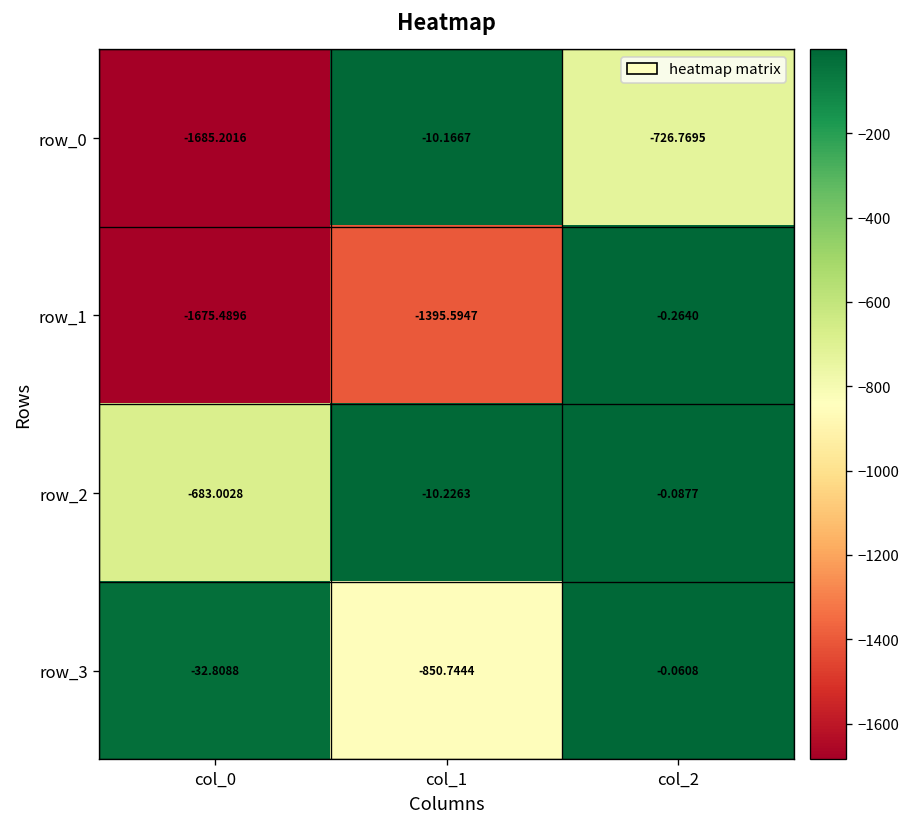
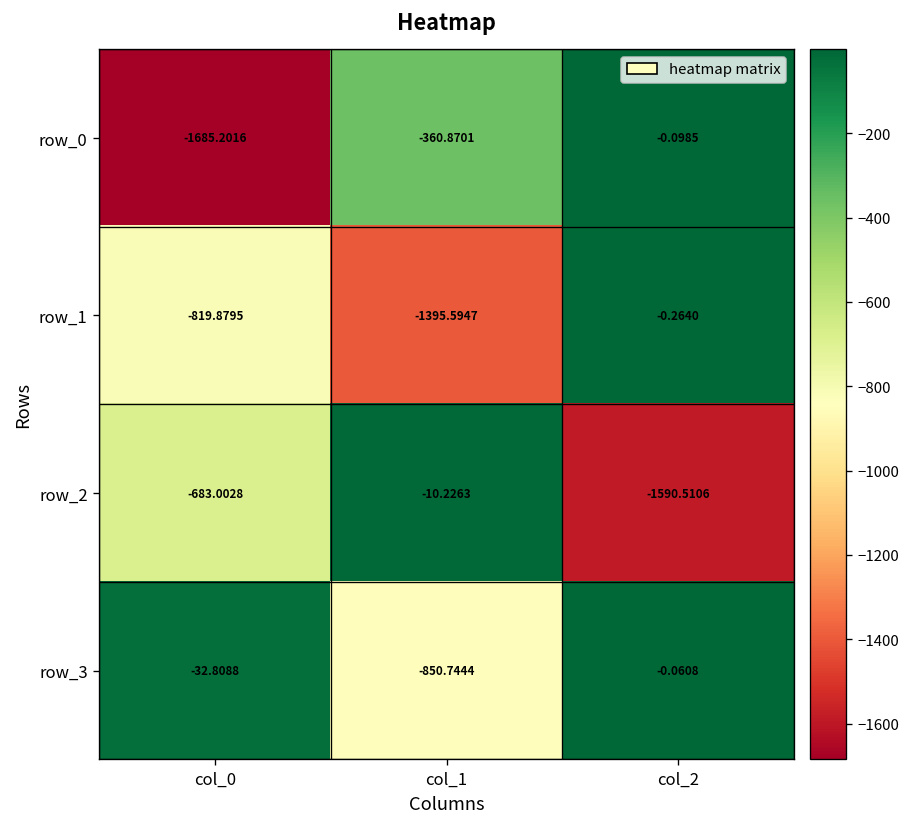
row_0, col_1: -10.1667 -> -360.8701
row_0, col_2: -726.7695 -> -0.0985
row_1, col_0: -1675.4896 -> -819.8795
row_2, col_2: -0.0877 -> -1590.5106
